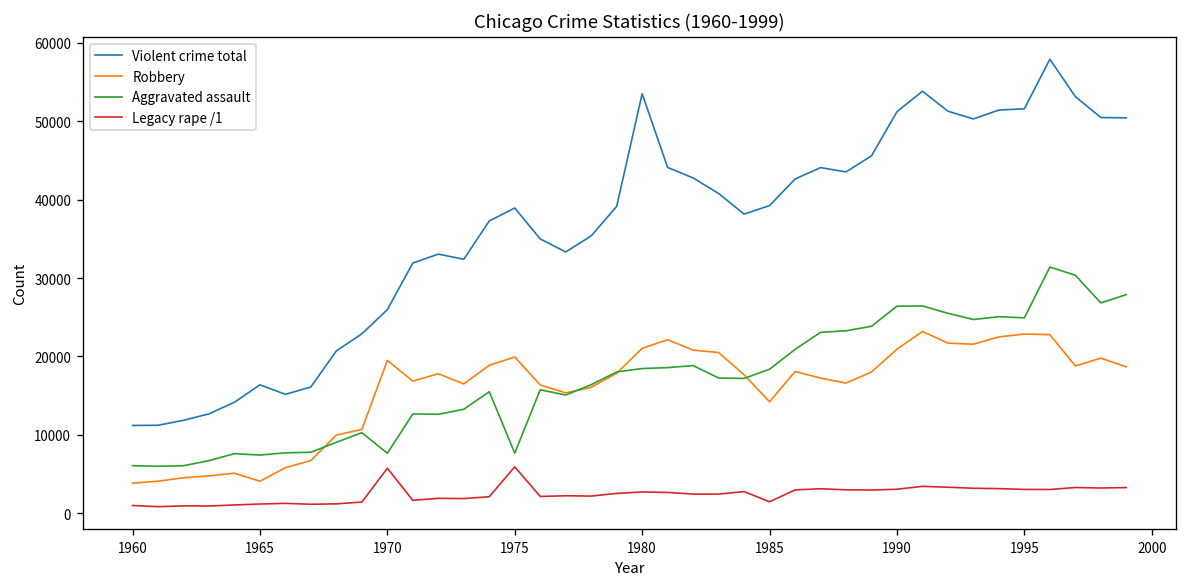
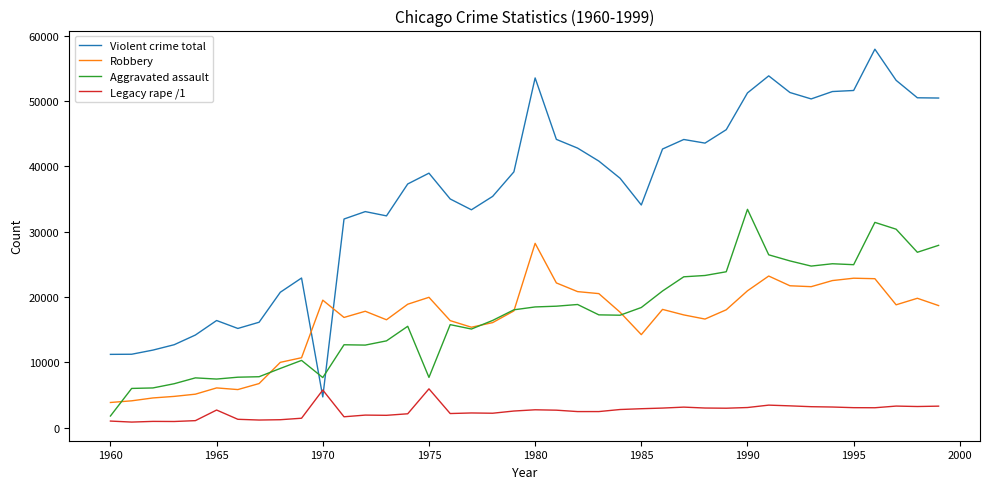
Aggravated assault, 1960: 6000 -> 2000
Robbery, 1965: 4000 -> 6000
Legacy rape /1, 1965: 1000 -> 3000
Violent crime total, 1970: 26000 -> 5000
Robbery, 1980: 21000 -> 28000
Violent crime total, 1985: 39000 -> 34000
Legacy rape /1, 1985: 1000 -> 3000
Aggravated assault, 1990: 26000 -> 33000
